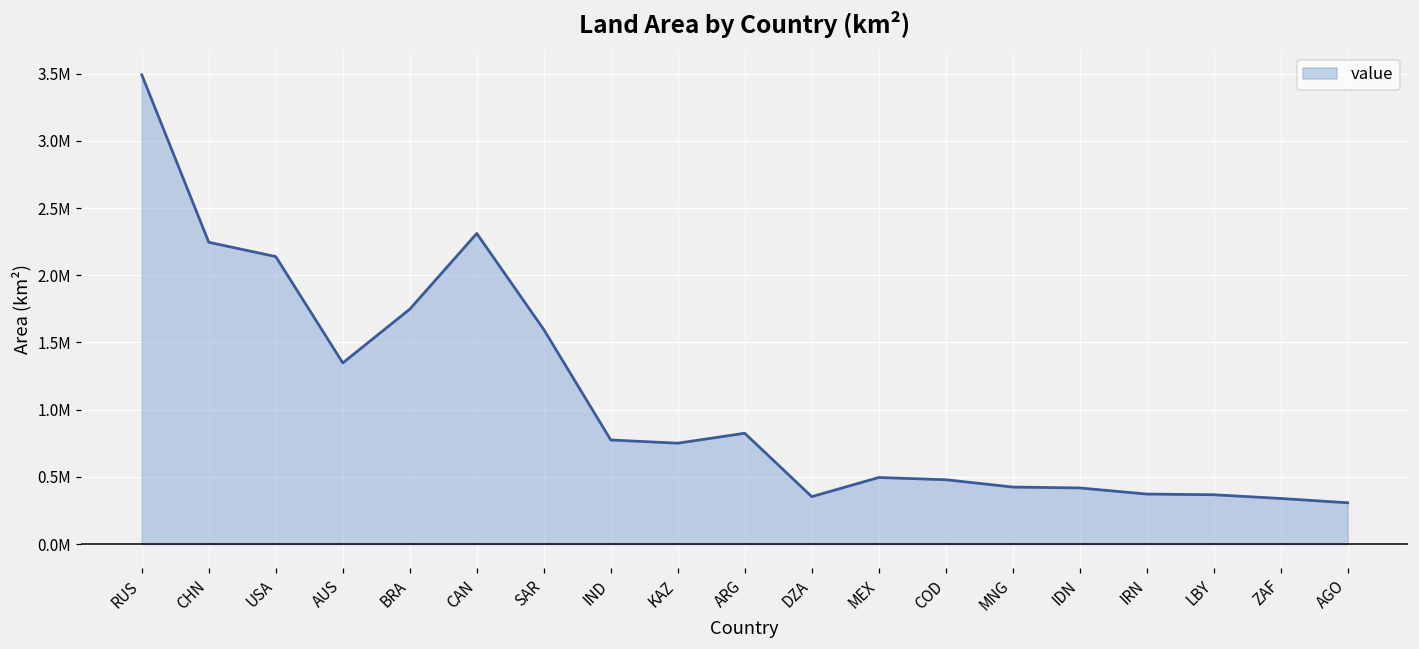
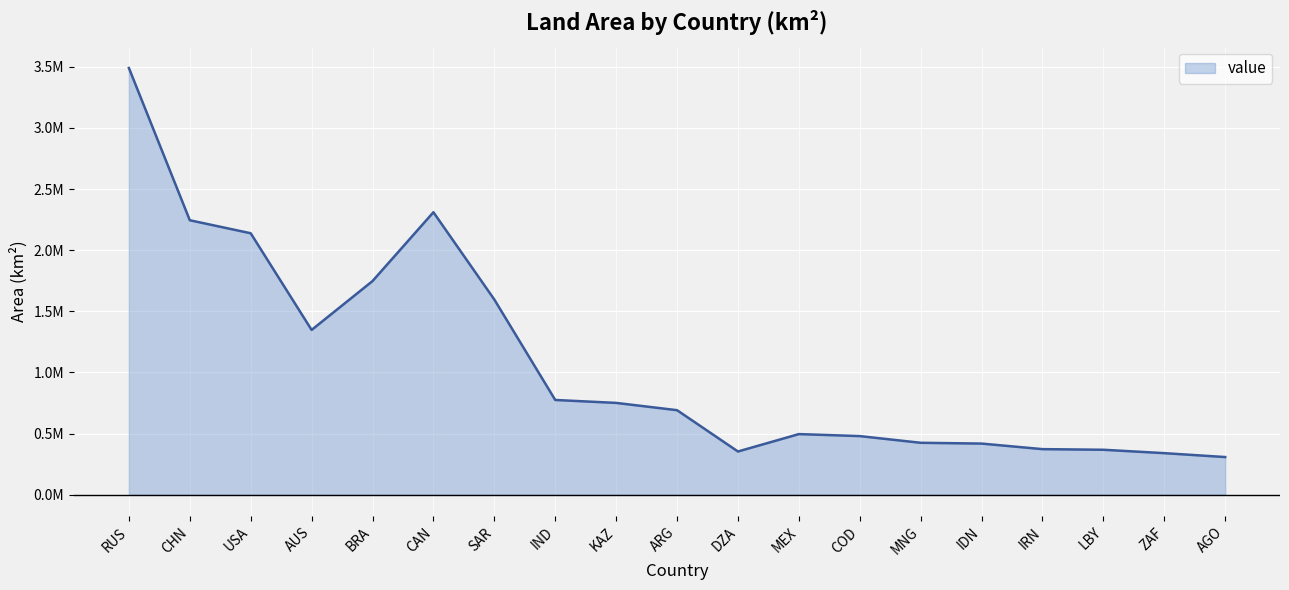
ARG: 820000 -> 690000
